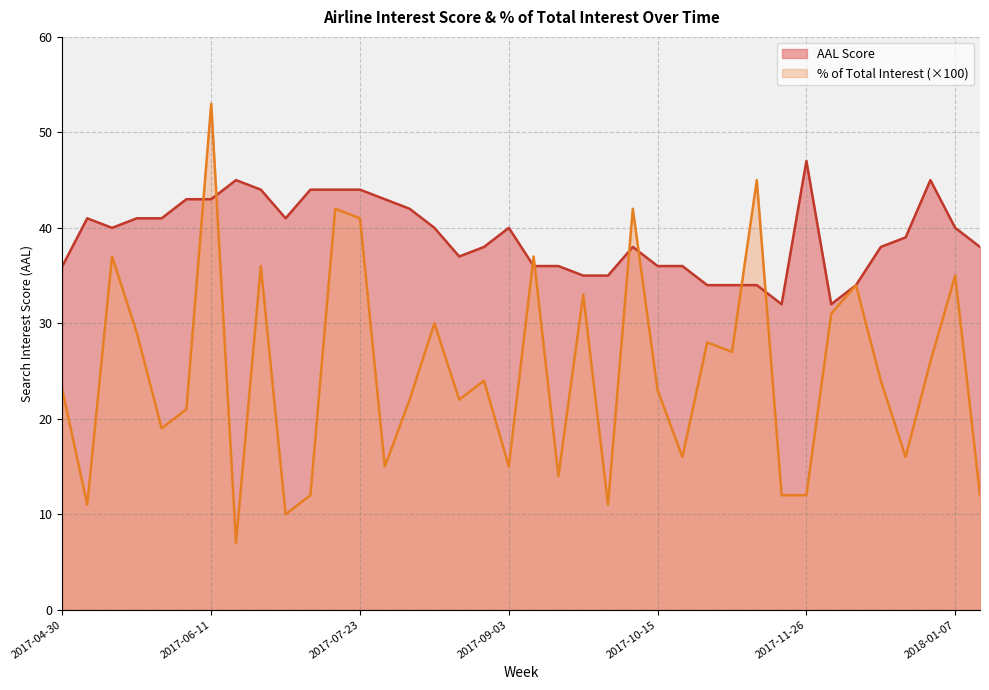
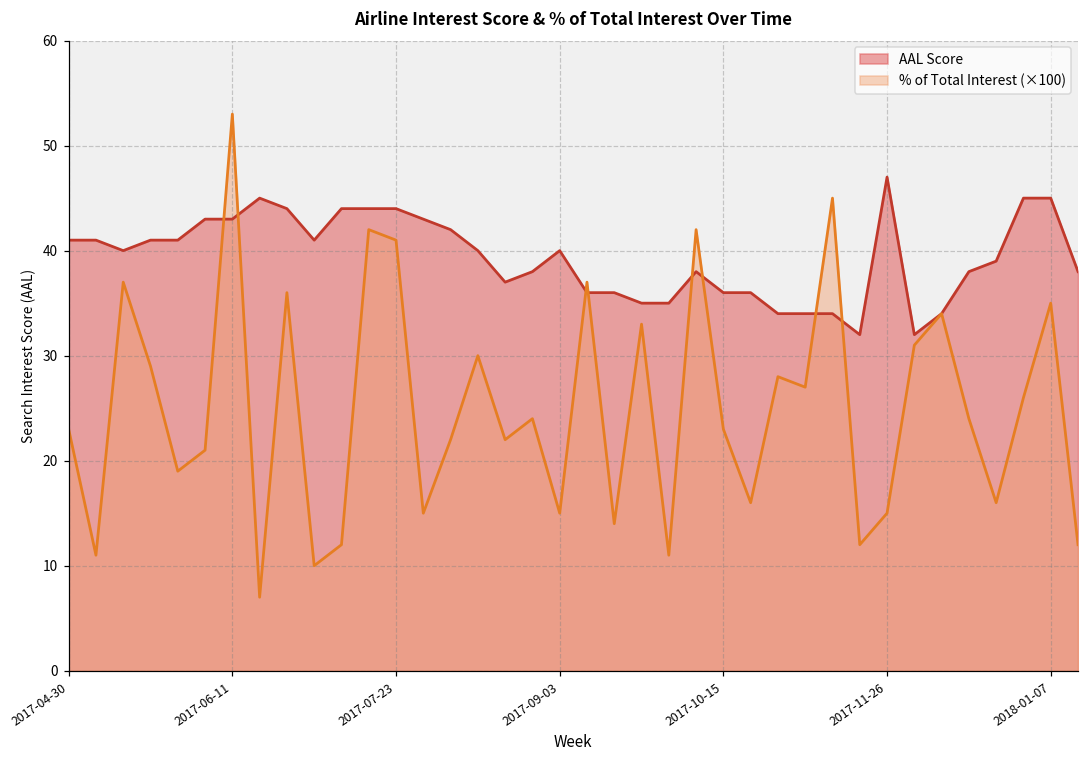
AAL Score, 2017-04-30: 36 -> 41
% of Total Interest (×100), 2017-11-26: 12 -> 15
AAL Score, 2018-01-07: 40 -> 45
